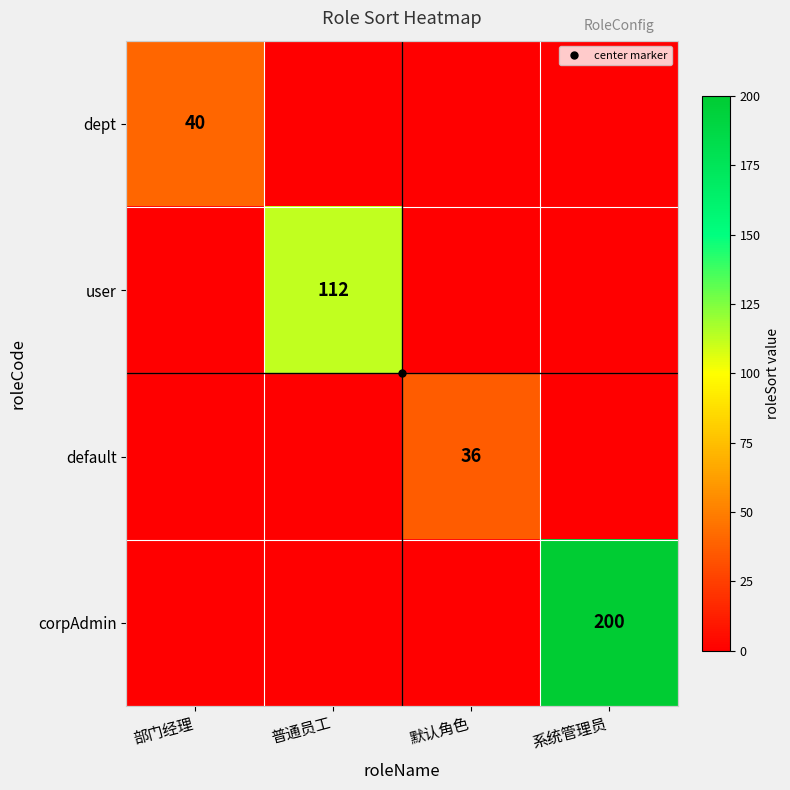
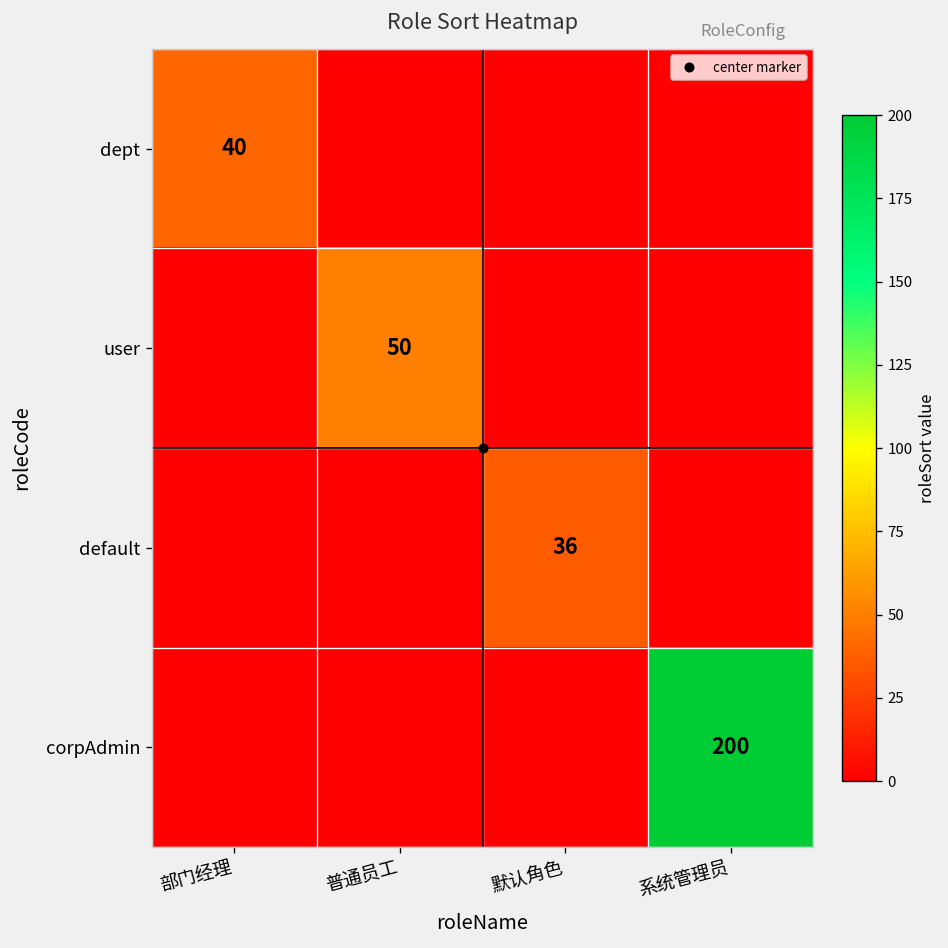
user, 普通员工: 112 -> 50
